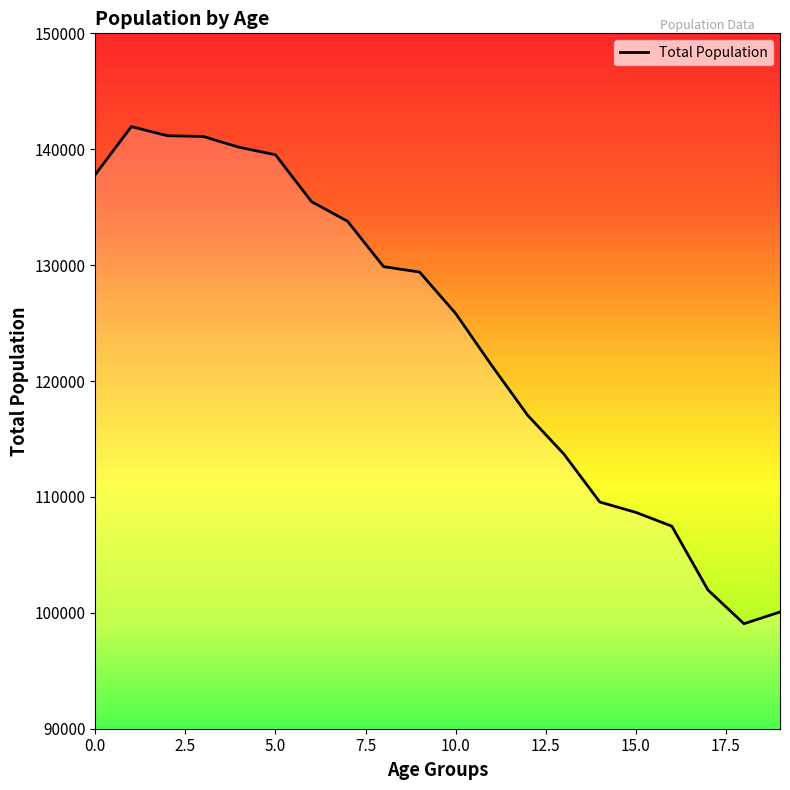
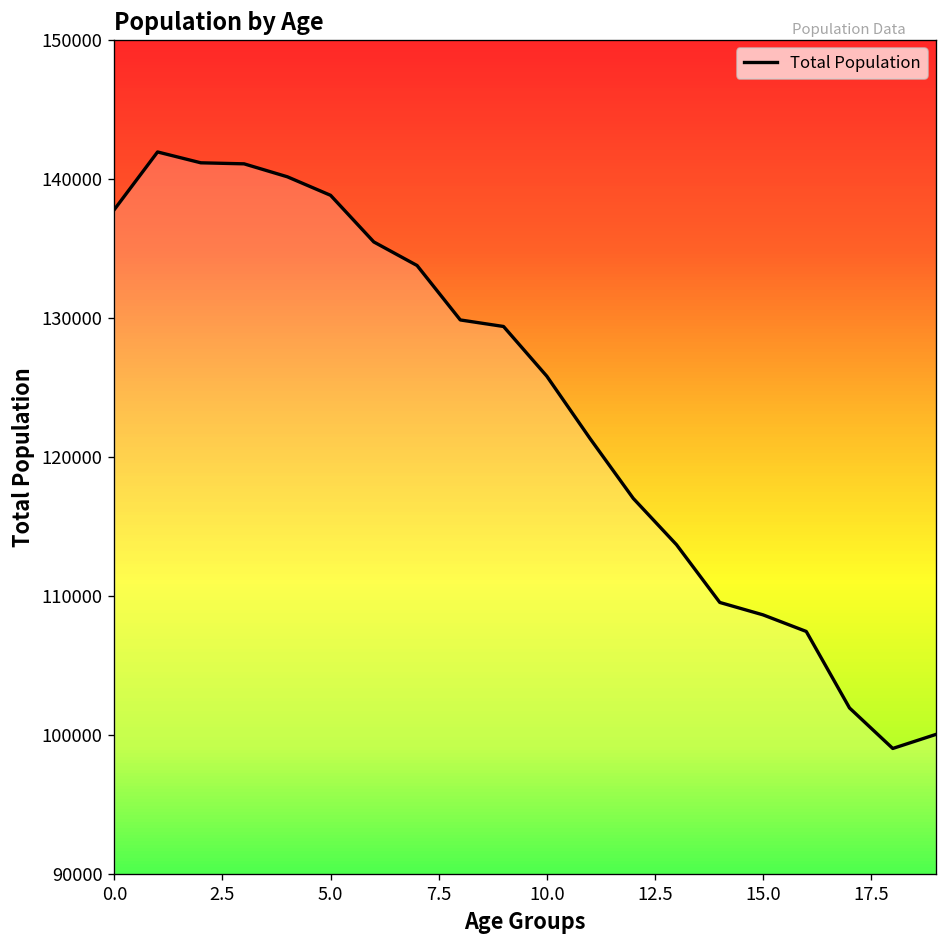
5.0: 139500 -> 138800
